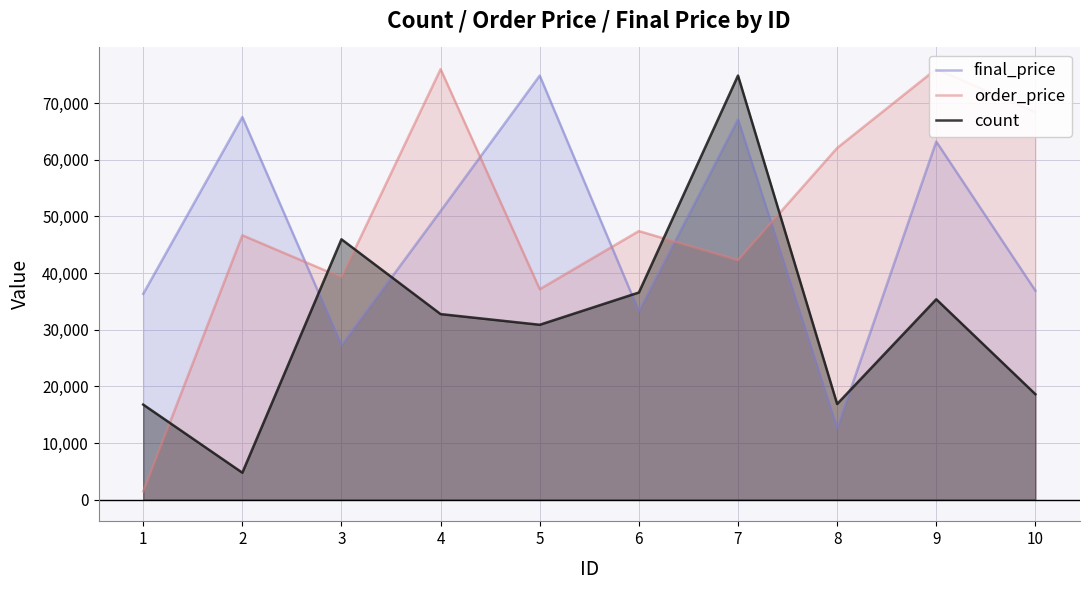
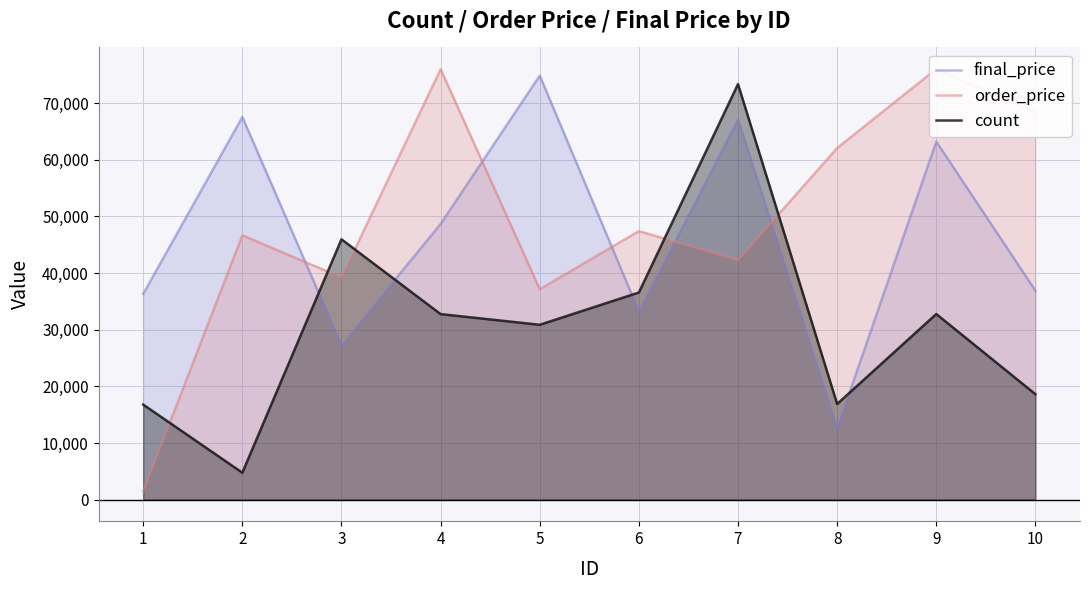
final_price, 4: 51,000 -> 49,000
count, 7: 75,000 -> 73,000
count, 9: 35,000 -> 33,000
